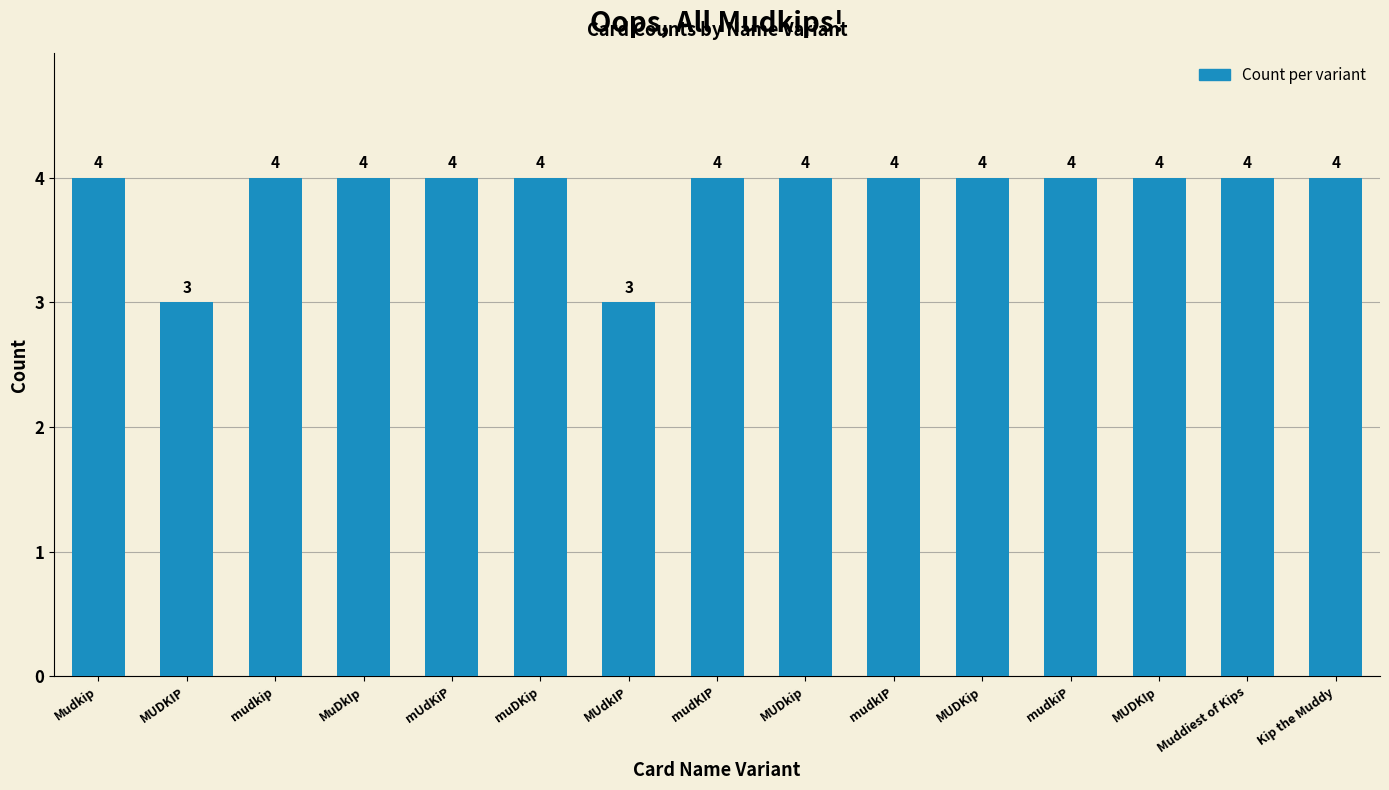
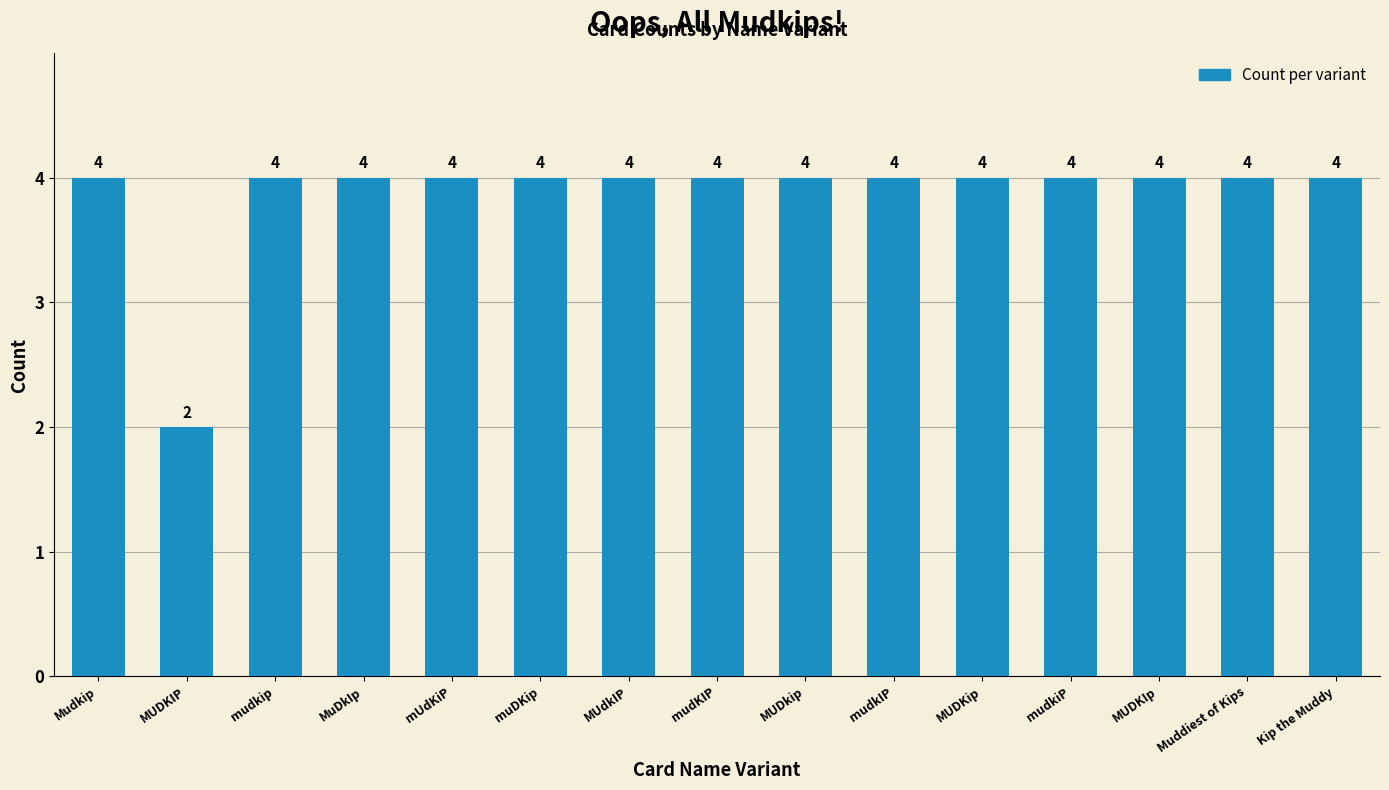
MUDKIP: 3 -> 2
MUdkIP: 3 -> 4
